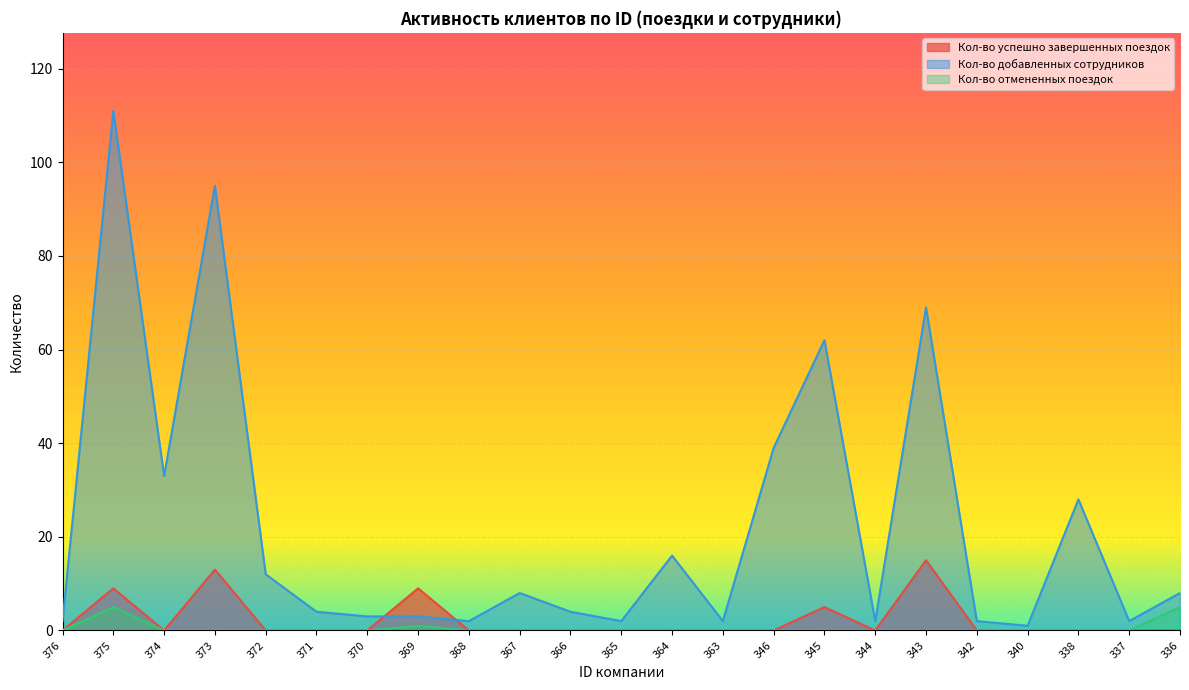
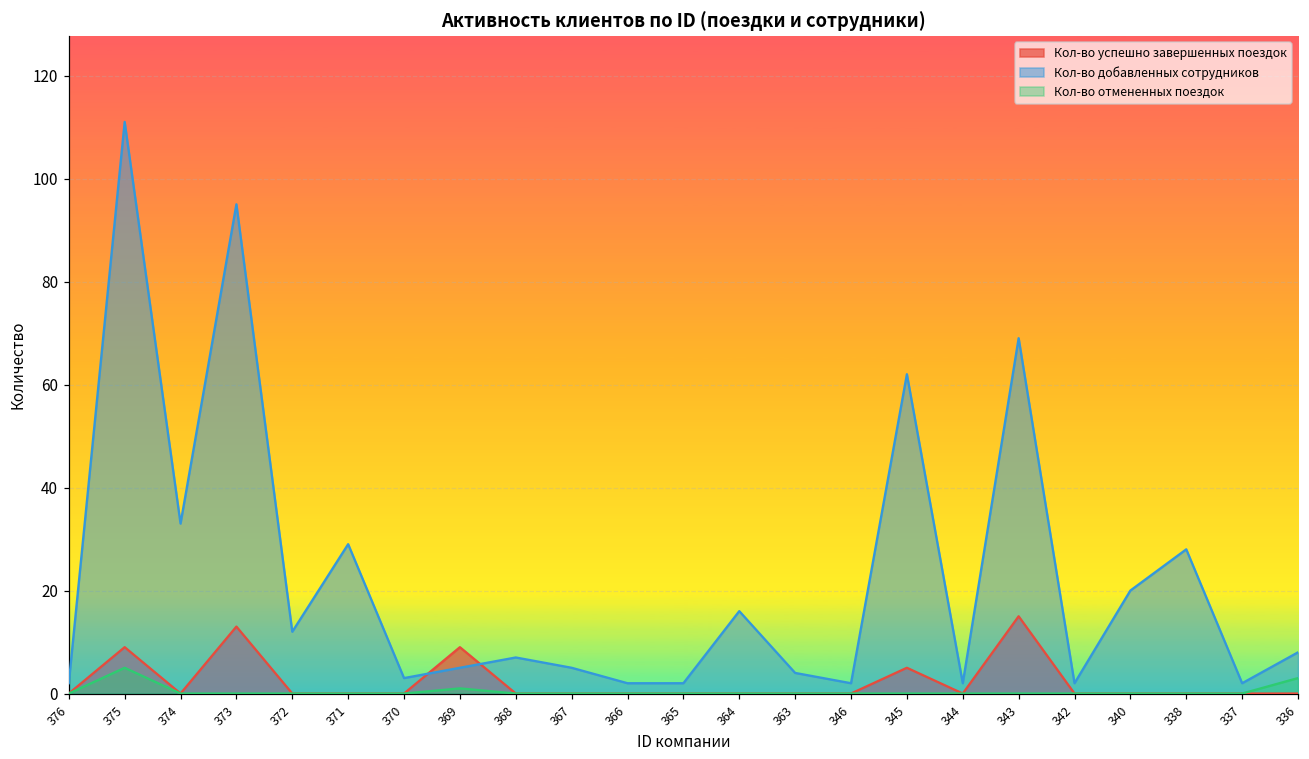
Кол-во добавленных сотрудников, 371: 4 -> 29
Кол-во добавленных сотрудников, 369: 3 -> 5
Кол-во добавленных сотрудников, 368: 2 -> 7
Кол-во добавленных сотрудников, 367: 8 -> 5
Кол-во добавленных сотрудников, 366: 4 -> 2
Кол-во добавленных сотрудников, 363: 2 -> 4
Кол-во добавленных сотрудников, 346: 39 -> 2
Кол-во добавленных сотрудников, 340: 1 -> 20
Кол-во отмененных поездок, 336: 5 -> 3
